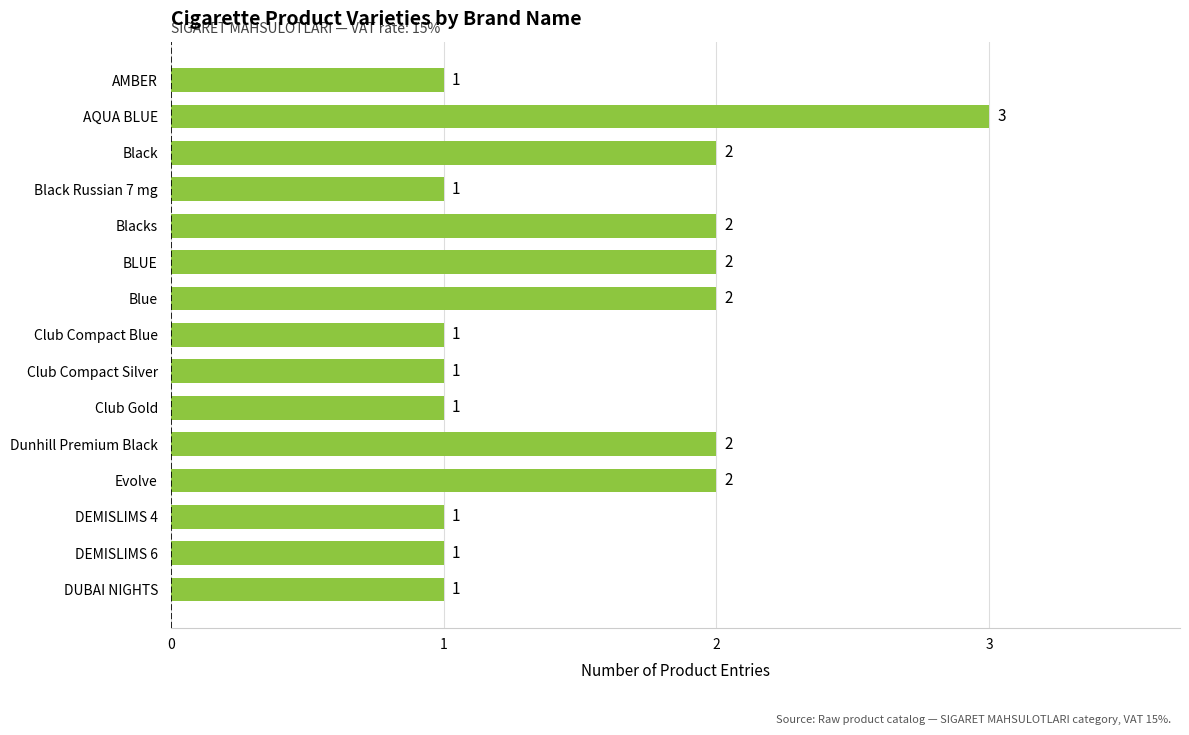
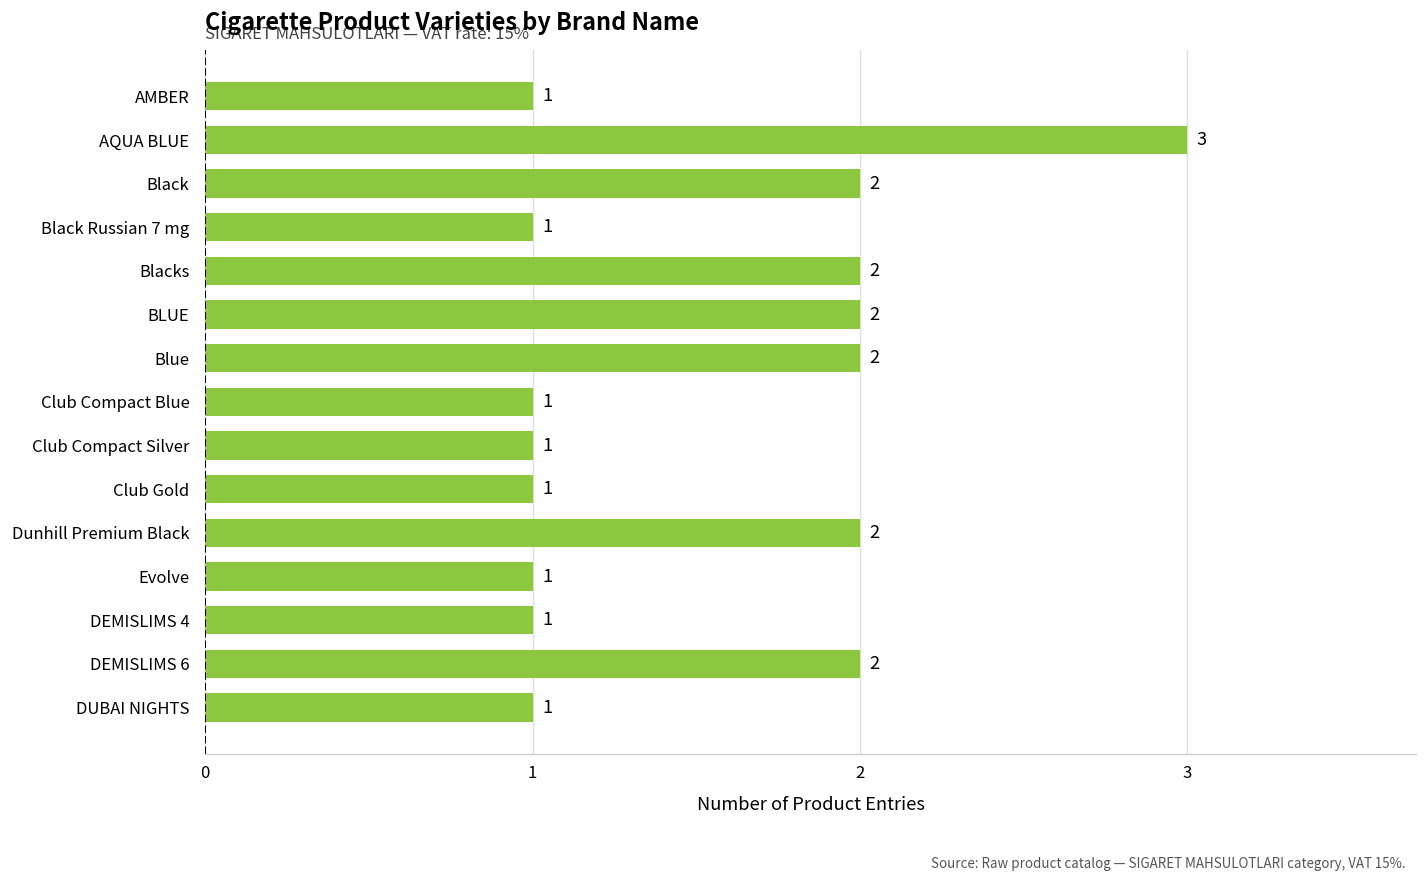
Evolve: 2 -> 1
DEMISLIMS 6: 1 -> 2
